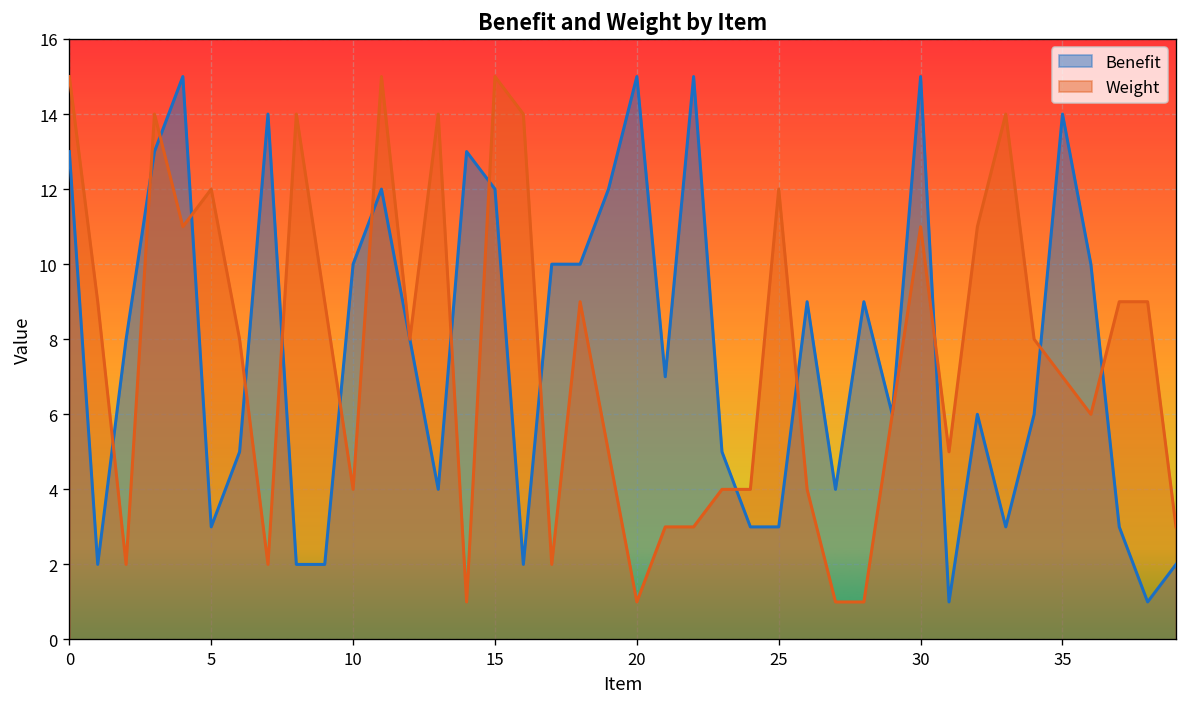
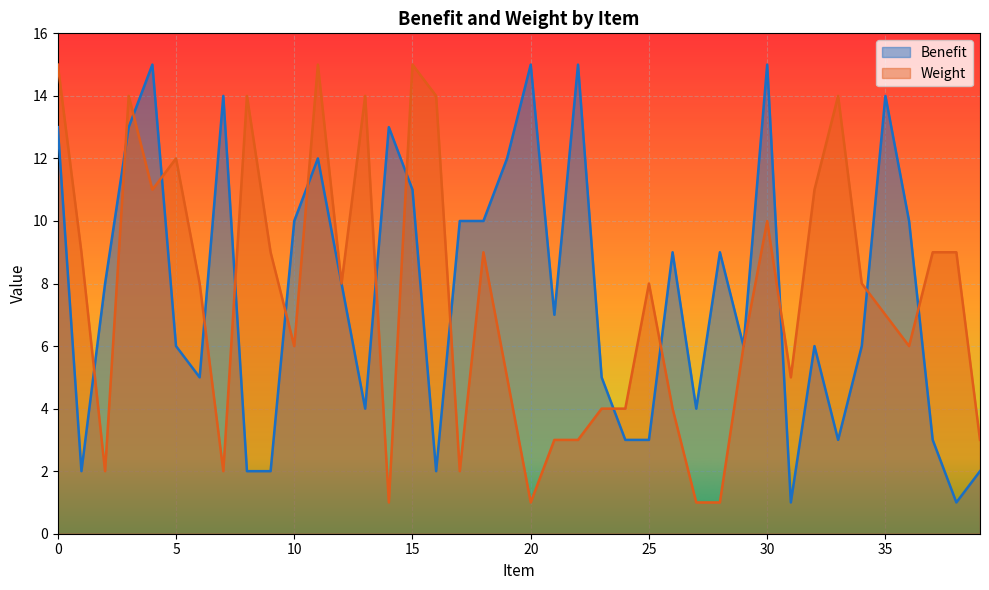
Benefit, 5: 3 -> 6
Weight, 10: 4 -> 6
Benefit, 15: 12 -> 11
Weight, 25: 12 -> 8
Weight, 30: 11 -> 10
